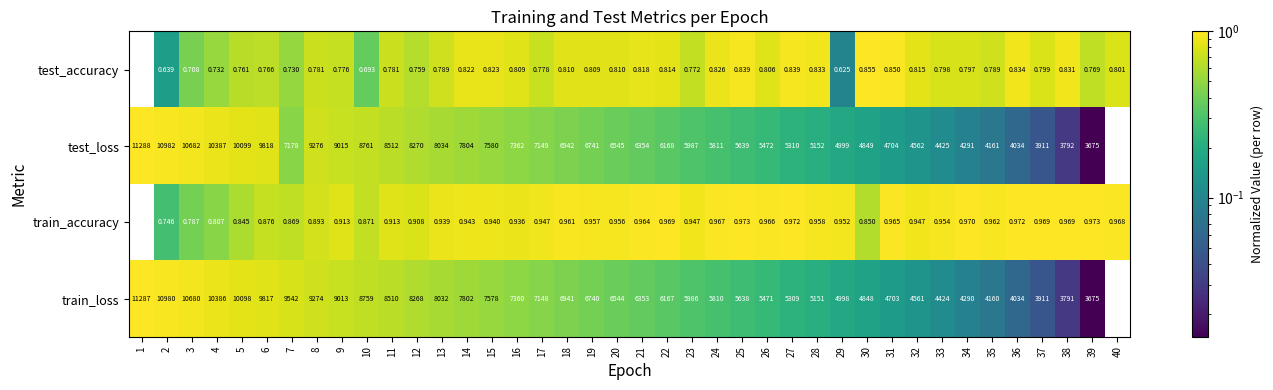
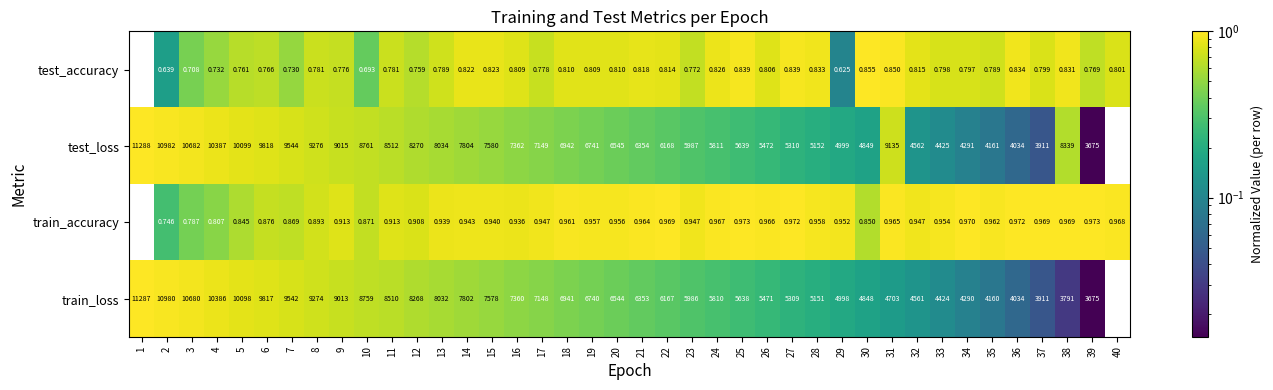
test_loss, 7: 7178 -> 9544
test_loss, 31: 4704 -> 9135
test_loss, 38: 3792 -> 8339
